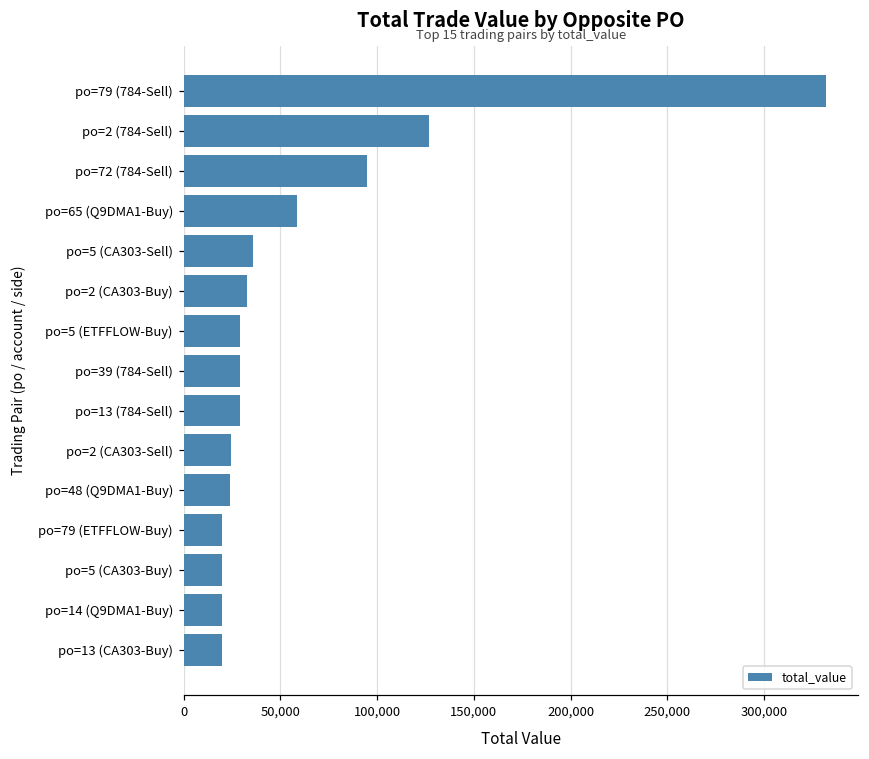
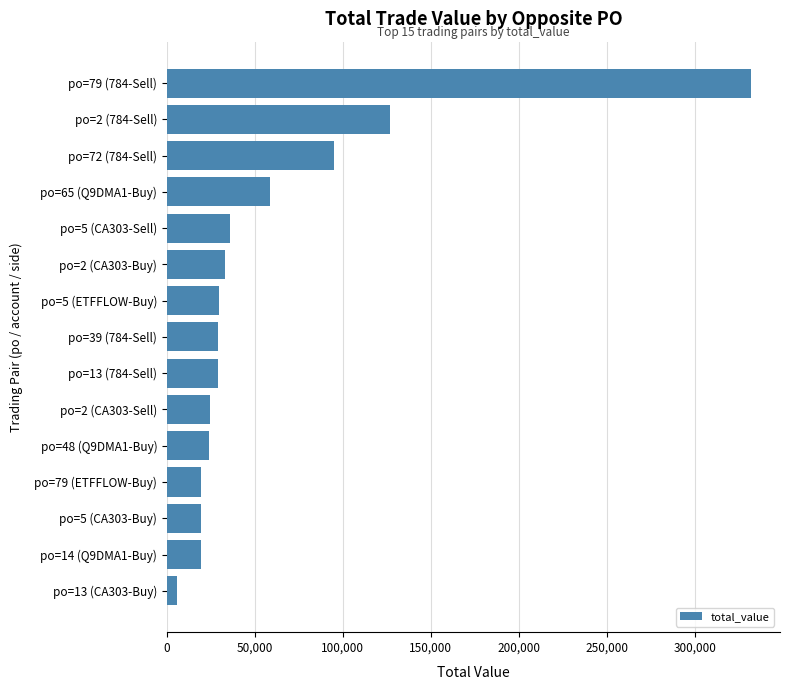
po=13 (CA303-Buy): 20,000 -> 6,000
